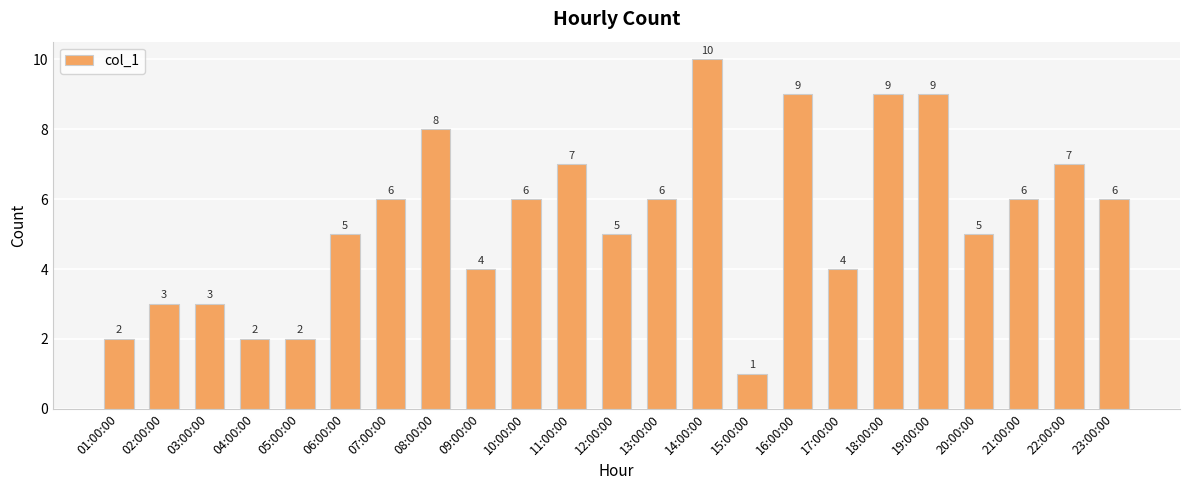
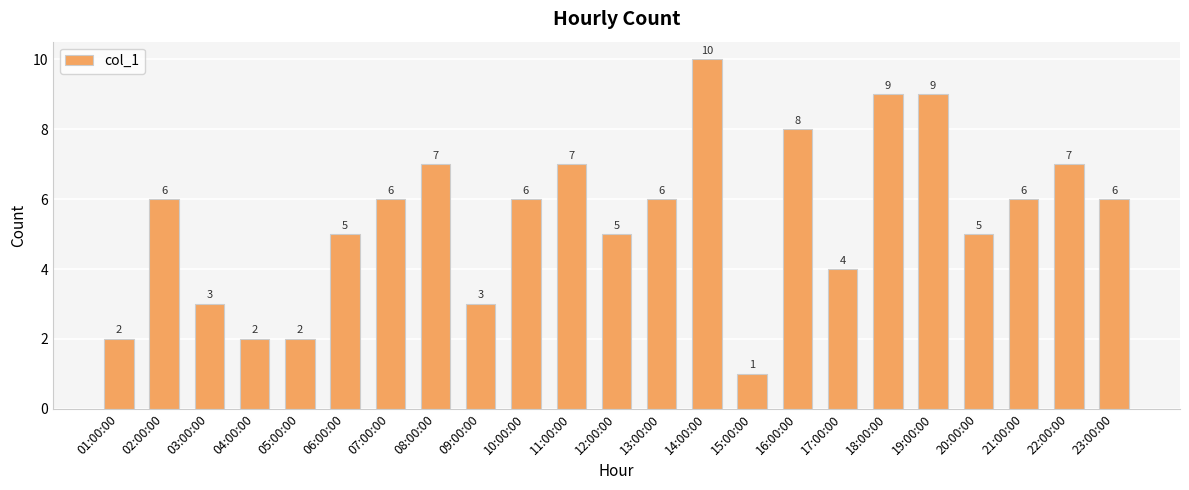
02:00:00: 3 -> 6
08:00:00: 8 -> 7
09:00:00: 4 -> 3
16:00:00: 9 -> 8
